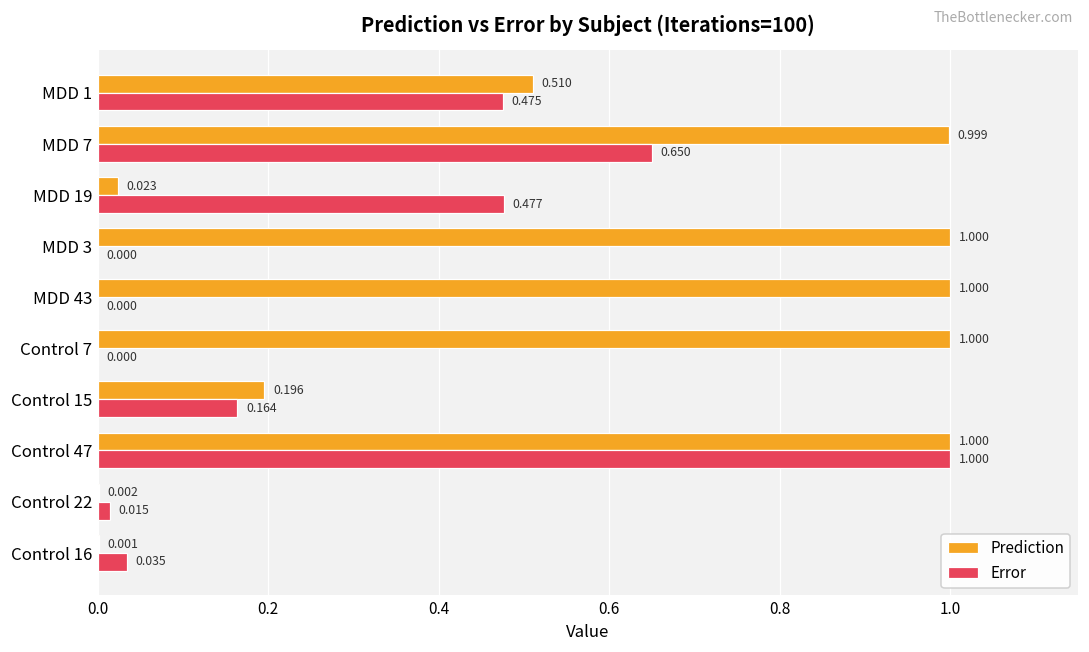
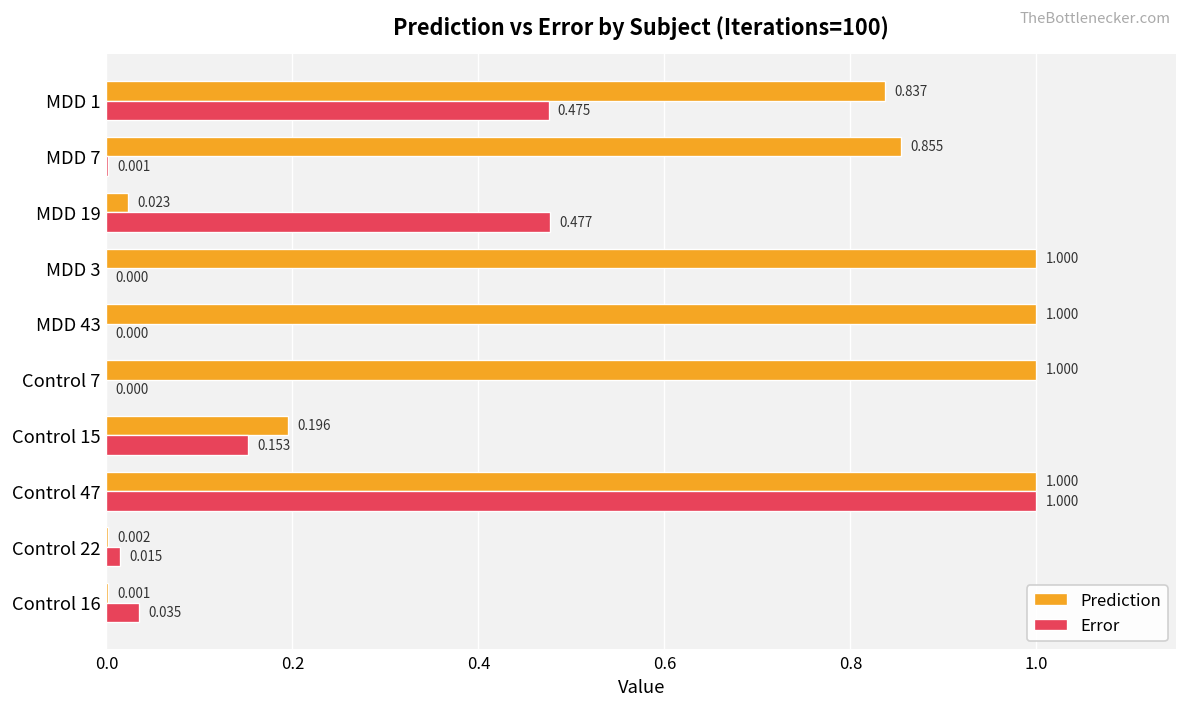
Prediction, MDD 1: 0.510 -> 0.837
Prediction, MDD 7: 0.999 -> 0.855
Error, MDD 7: 0.650 -> 0.001
Error, Control 15: 0.164 -> 0.153
